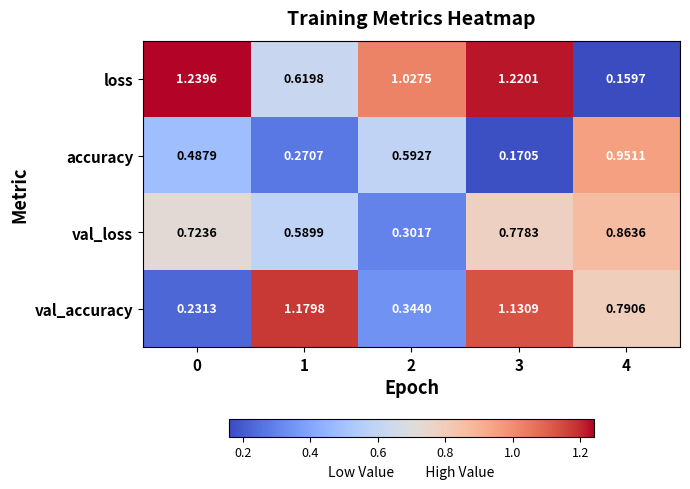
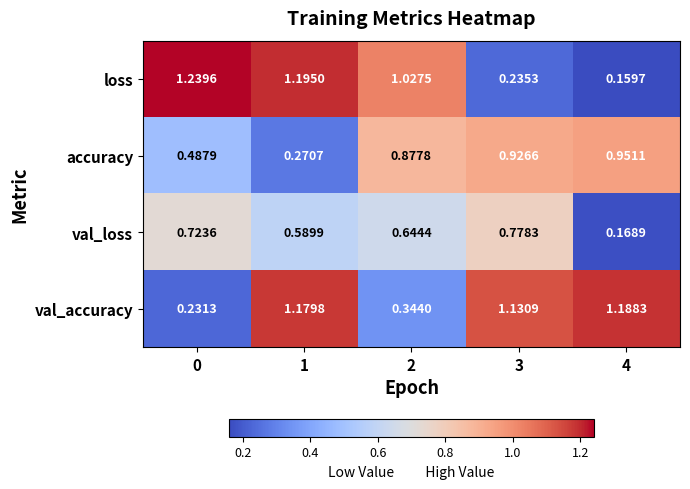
loss, 1: 0.6198 -> 1.1950
loss, 3: 1.2201 -> 0.2353
accuracy, 2: 0.5927 -> 0.8778
accuracy, 3: 0.1705 -> 0.9266
val_loss, 2: 0.3017 -> 0.6444
val_loss, 4: 0.8636 -> 0.1689
val_accuracy, 4: 0.7906 -> 1.1883
